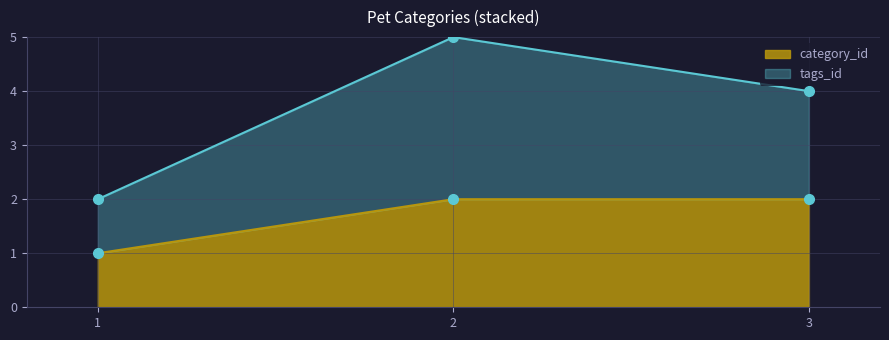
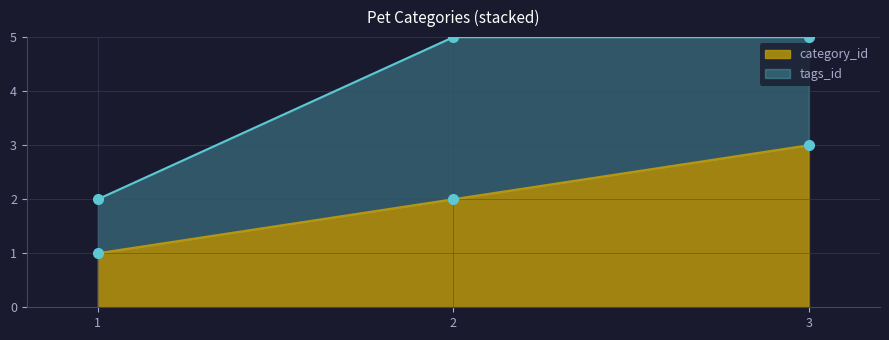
category_id, 3: 2 -> 3
